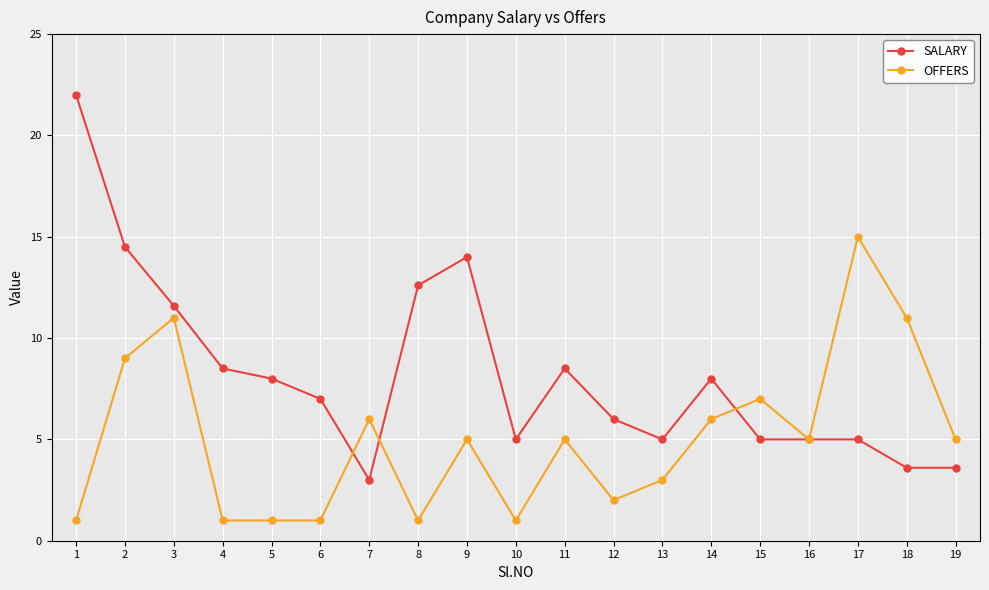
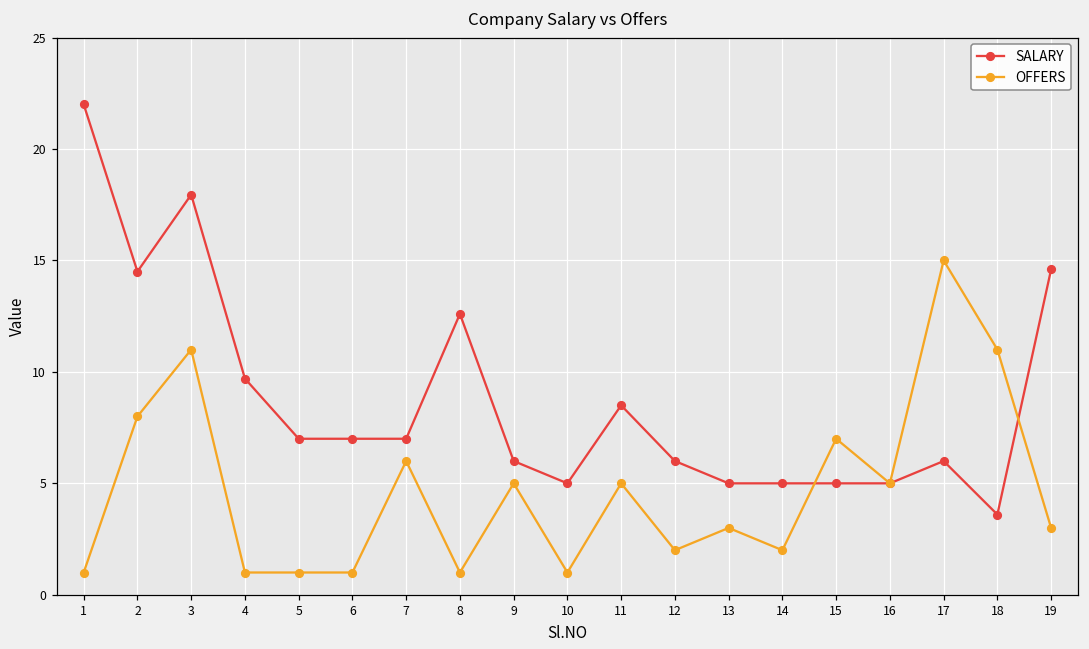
OFFERS, 2: 9 -> 8
SALARY, 3: 11.6 -> 18.0
SALARY, 4: 8.5 -> 9.7
SALARY, 5: 8 -> 7
SALARY, 7: 3 -> 7
SALARY, 9: 14 -> 6
SALARY, 14: 8 -> 5
OFFERS, 14: 6 -> 2
SALARY, 17: 5 -> 6
SALARY, 19: 3.6 -> 14.6
OFFERS, 19: 5 -> 3
